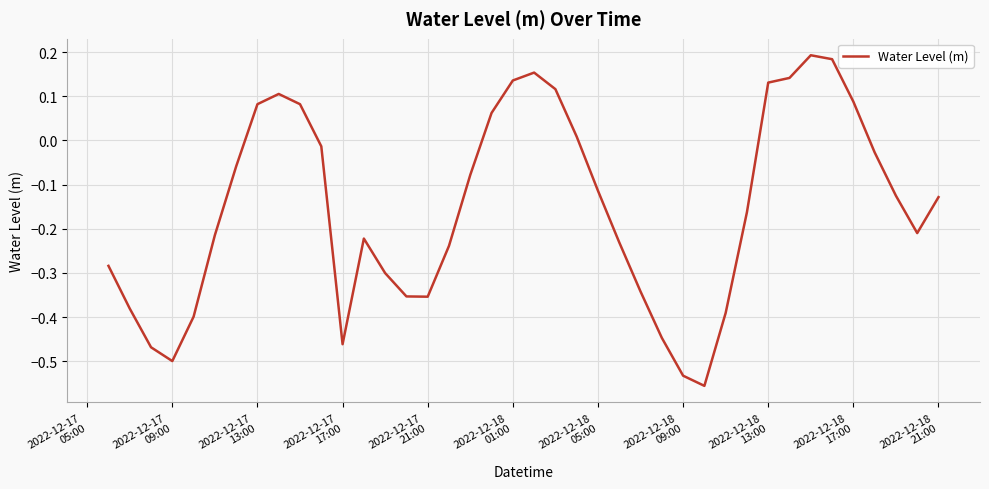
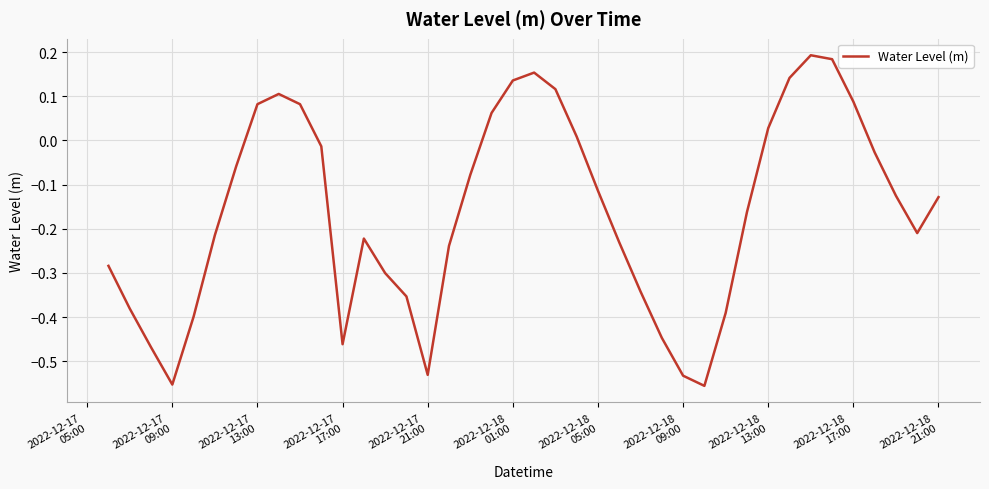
2022-12-17 09:00: -0.50 -> -0.55
2022-12-17 21:00: -0.35 -> -0.53
2022-12-18 13:00: 0.13 -> 0.03
